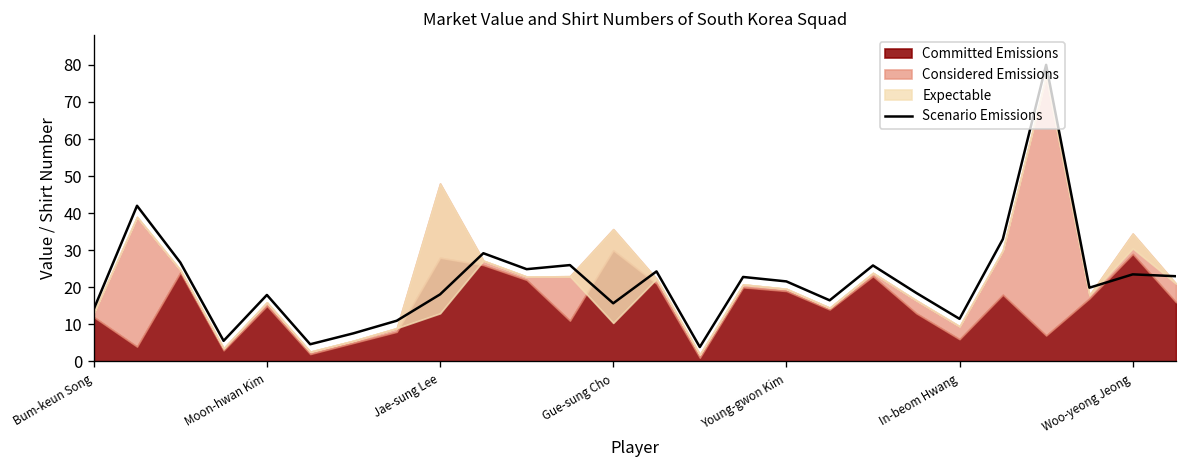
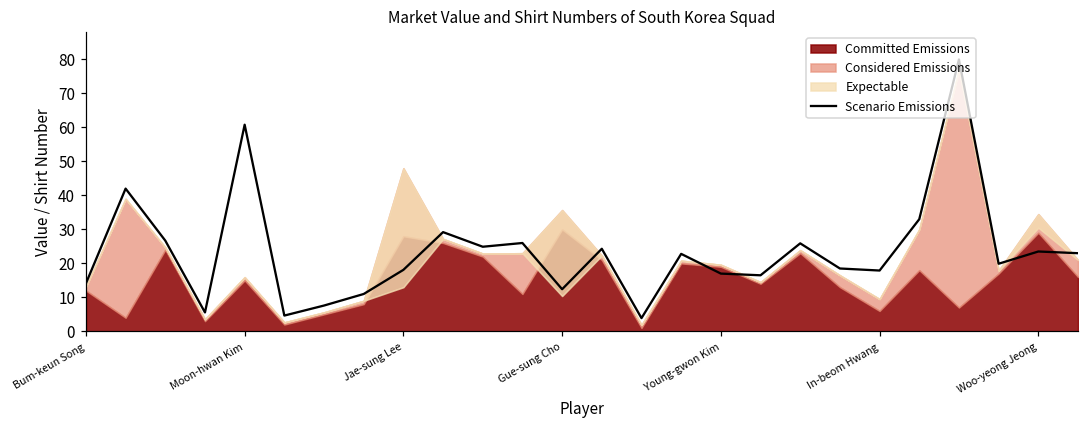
Scenario Emissions, Moon-hwan Kim: 18 -> 61
Scenario Emissions, Gue-sung Cho: 16 -> 12
Scenario Emissions, Young-gwon Kim: 22 -> 17
Scenario Emissions, In-beom Hwang: 12 -> 18
